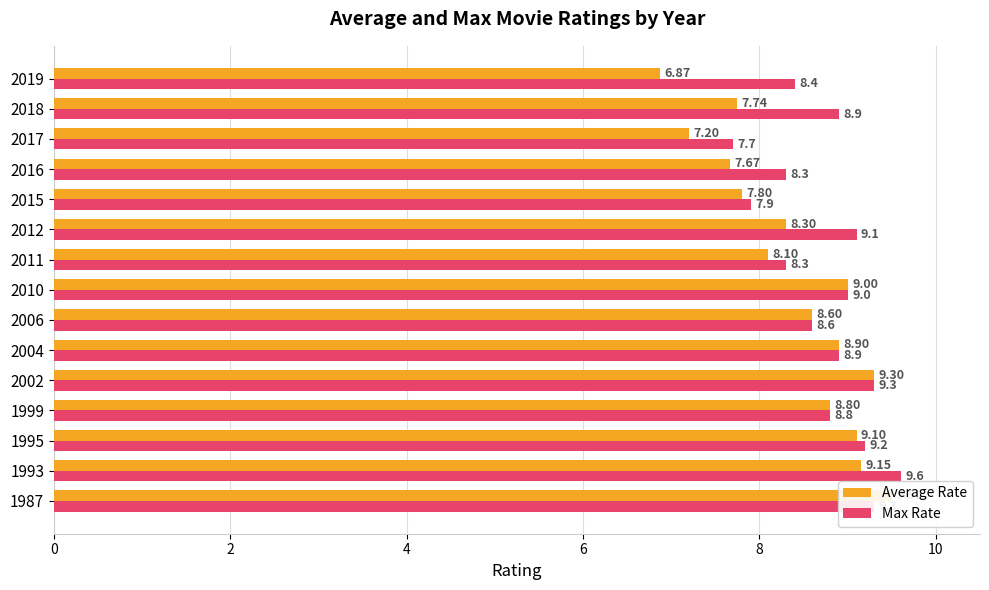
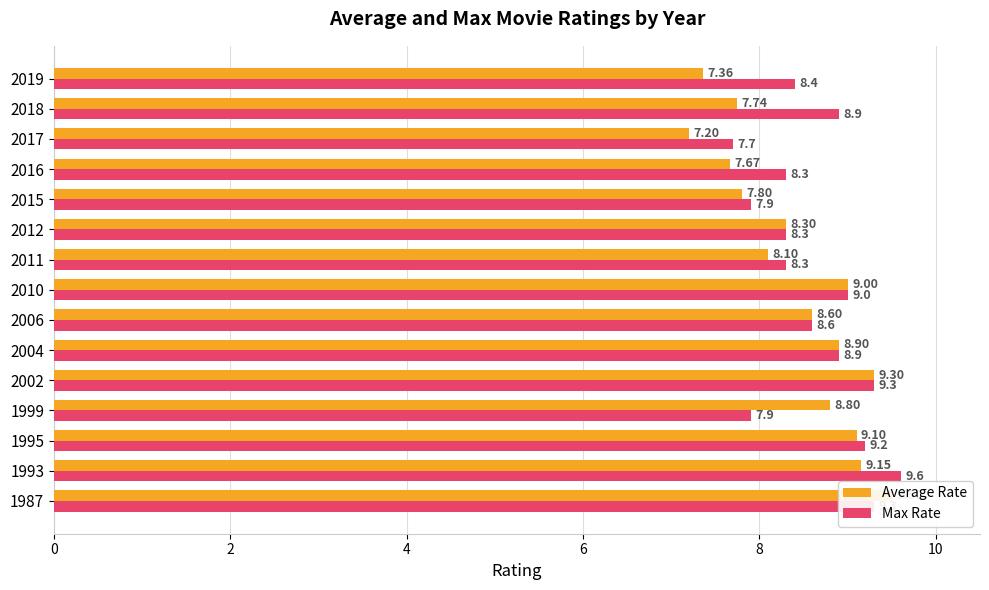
Average Rate, 2019: 6.87 -> 7.36
Max Rate, 2012: 9.1 -> 8.3
Max Rate, 1999: 8.8 -> 7.9
